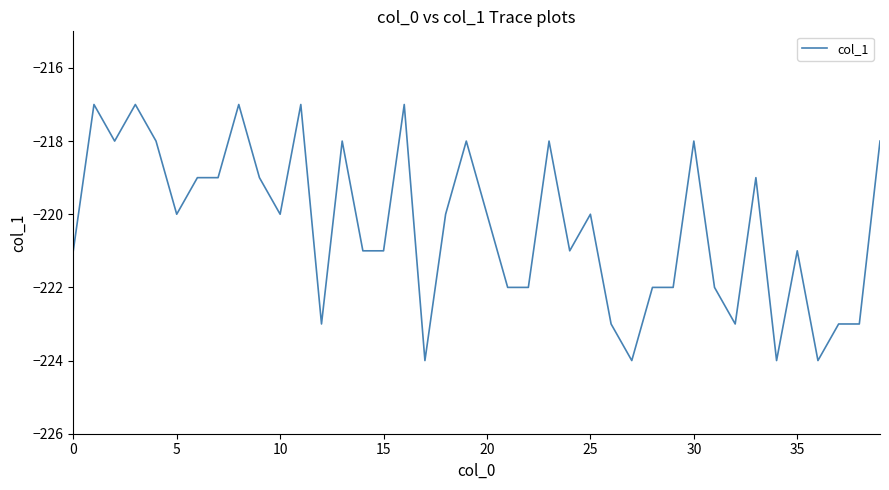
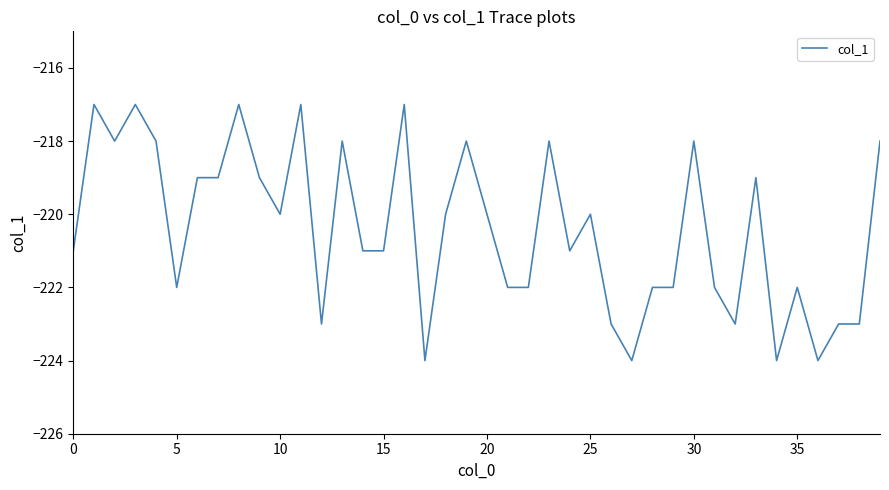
5: -220 -> -222
35: -221 -> -222
